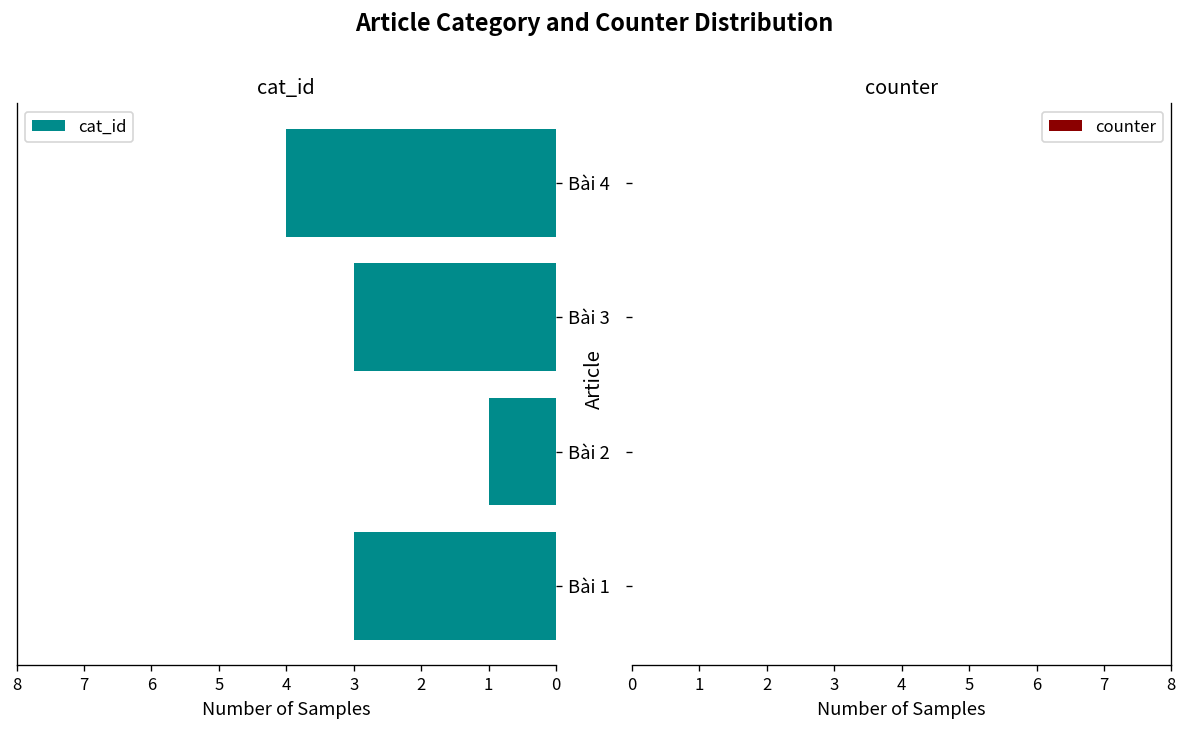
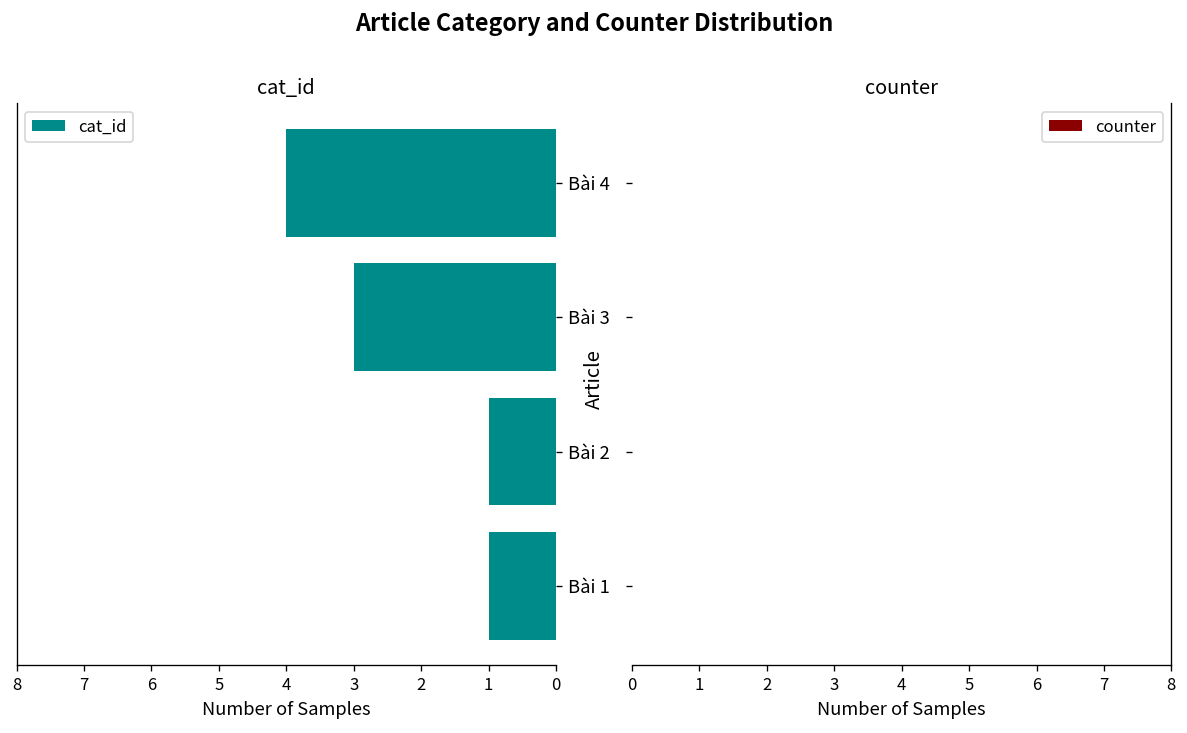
cat_id, Bài 1: 3 -> 1
